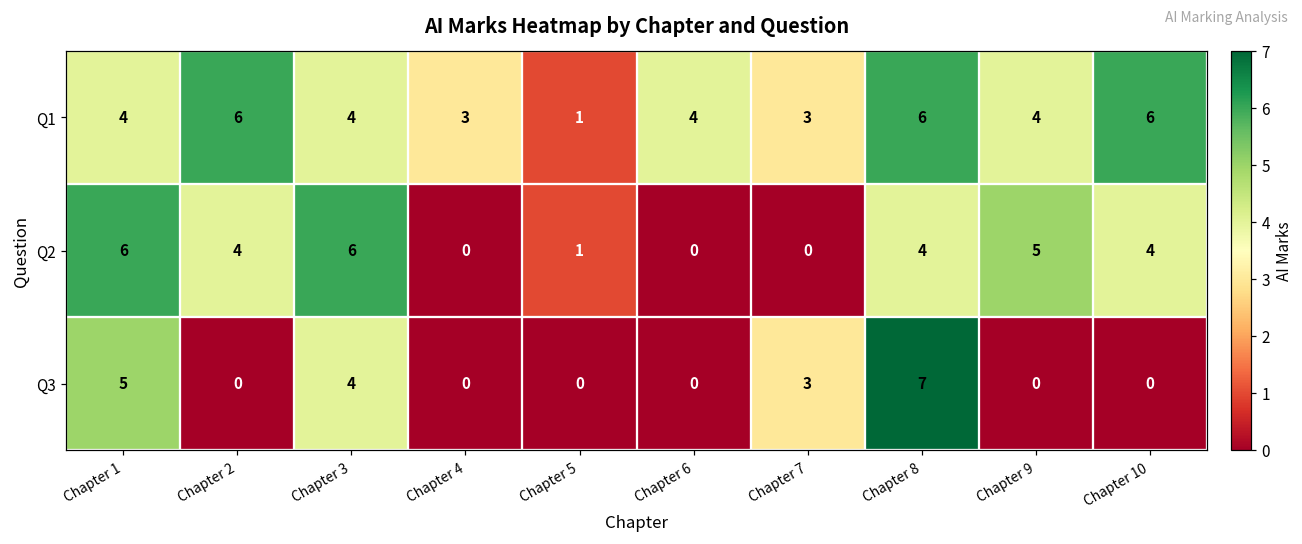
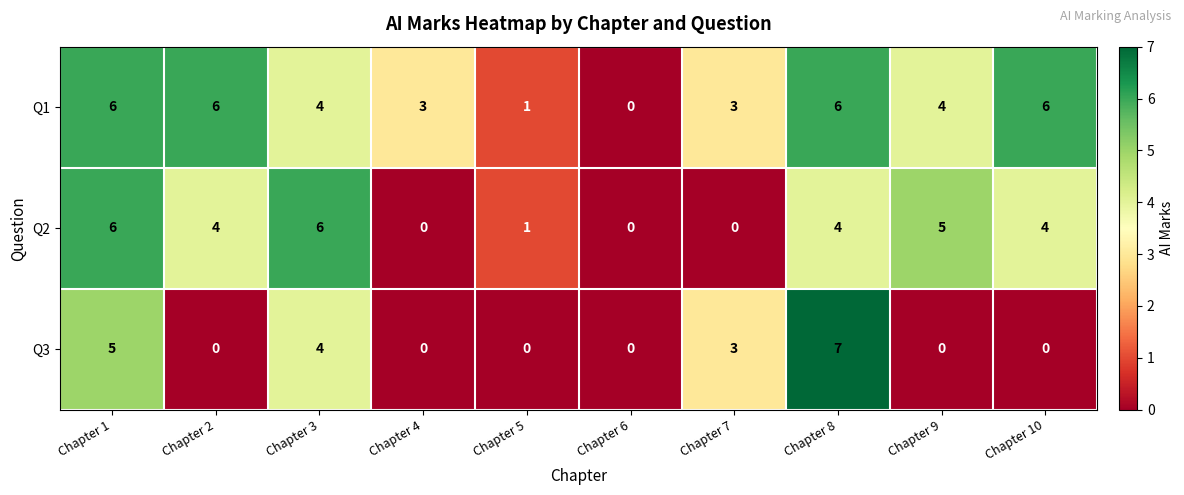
Q1, Chapter 1: 4 -> 6
Q1, Chapter 6: 4 -> 0
